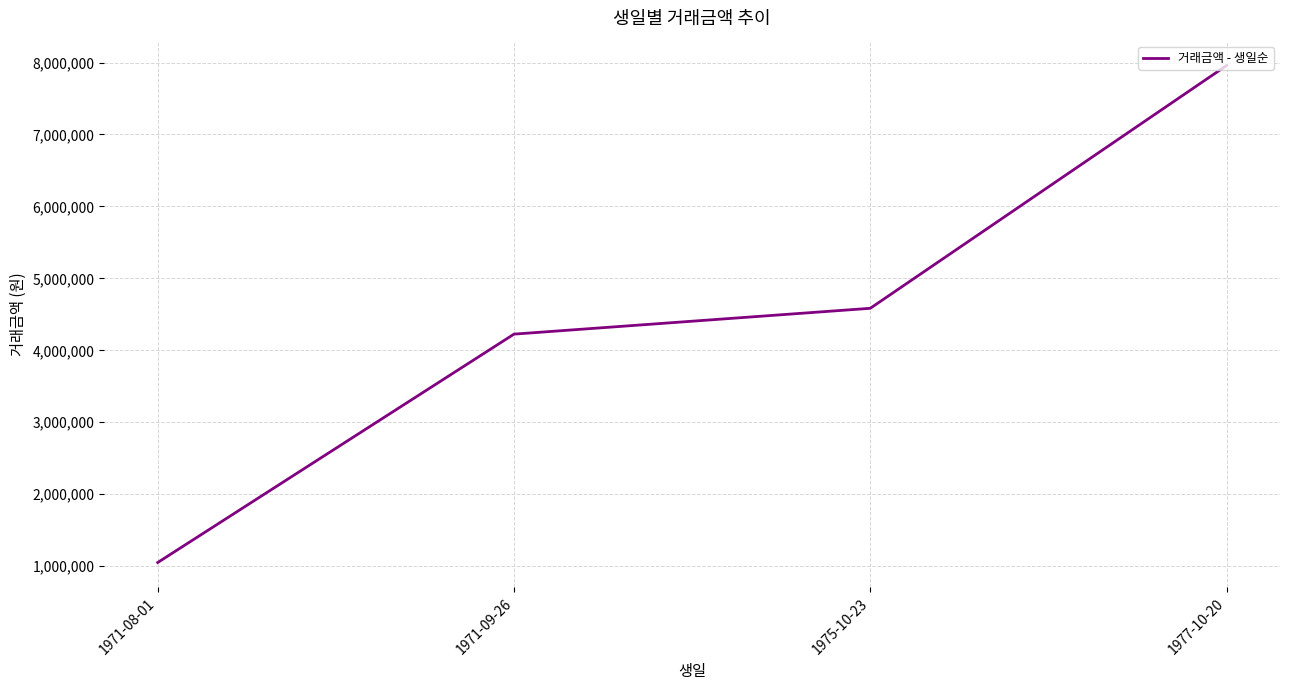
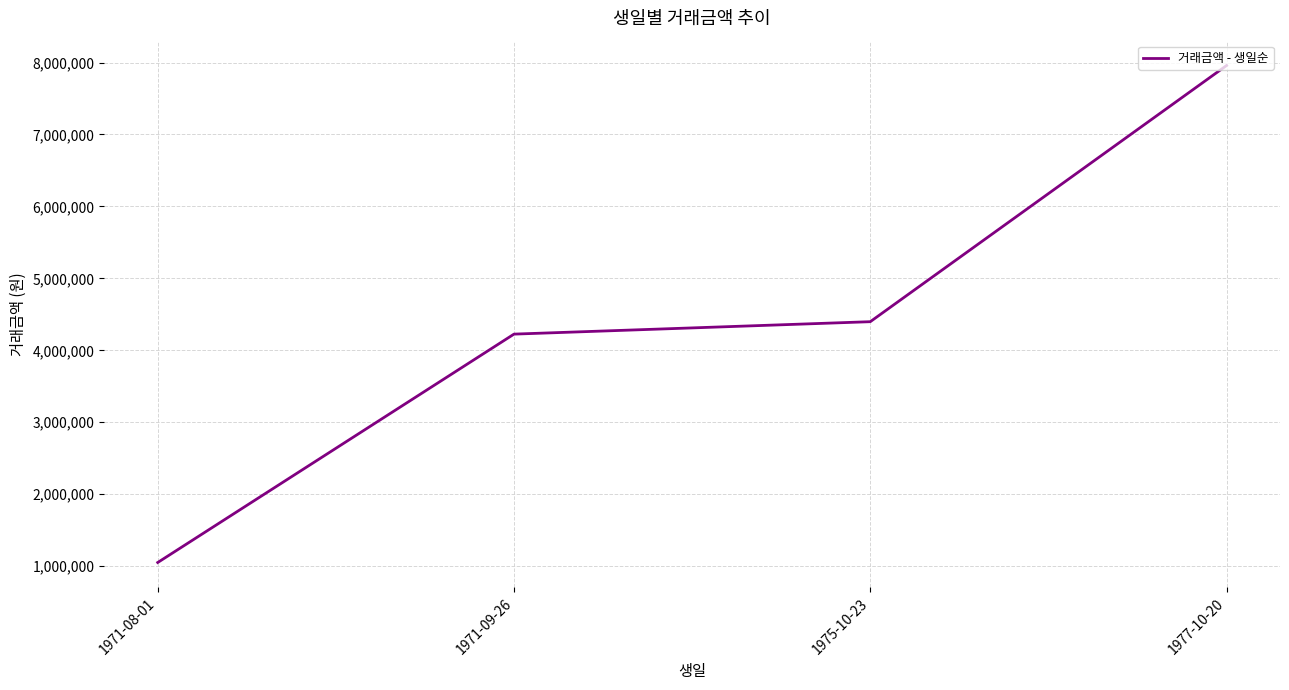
1975-10-23: 4,600,000 -> 4,400,000
